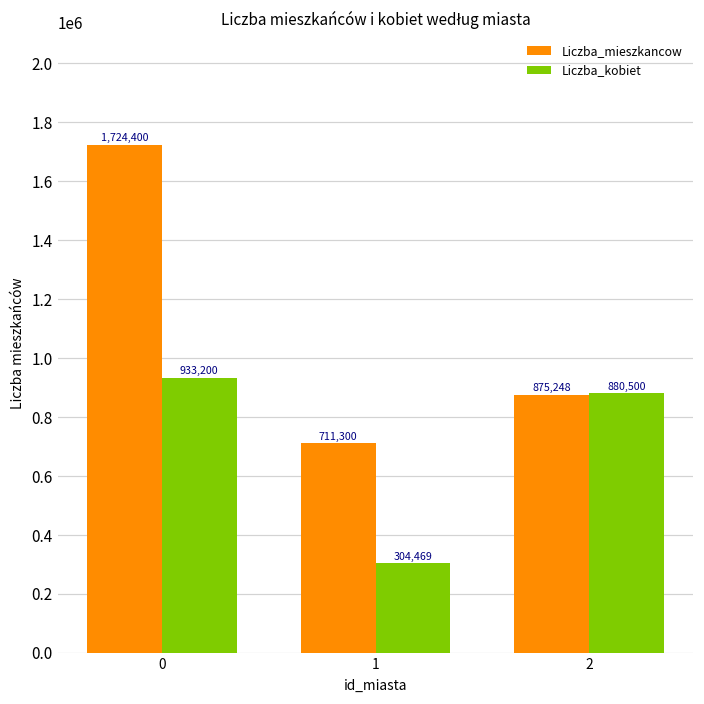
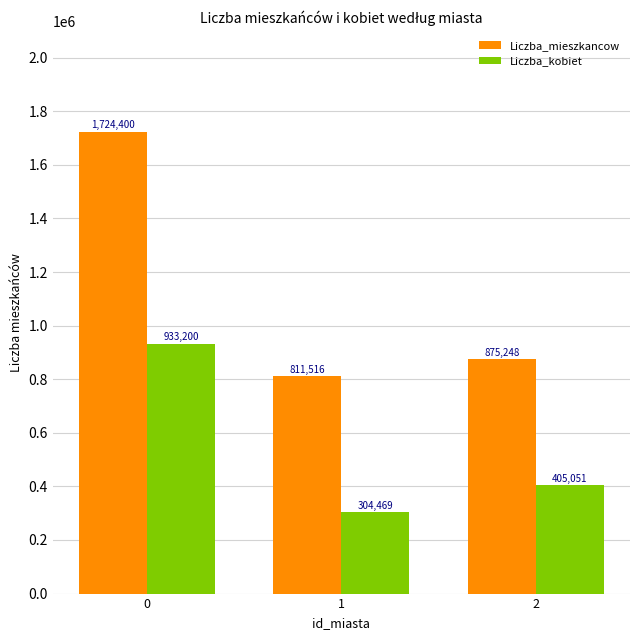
Liczba_mieszkancow, 1: 711,300 -> 811,516
Liczba_kobiet, 2: 880,500 -> 405,051
